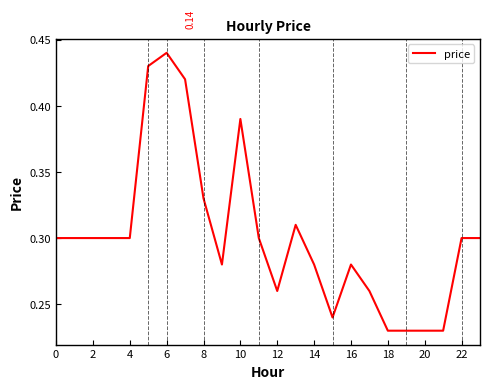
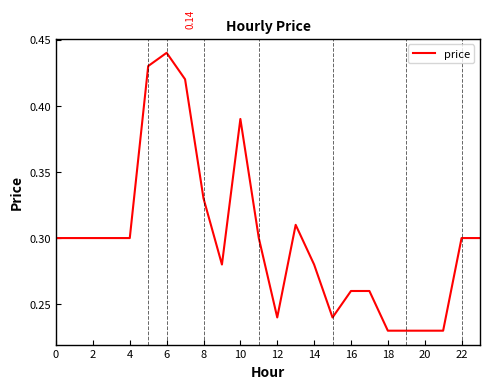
12: 0.260 -> 0.240
16: 0.280 -> 0.260
